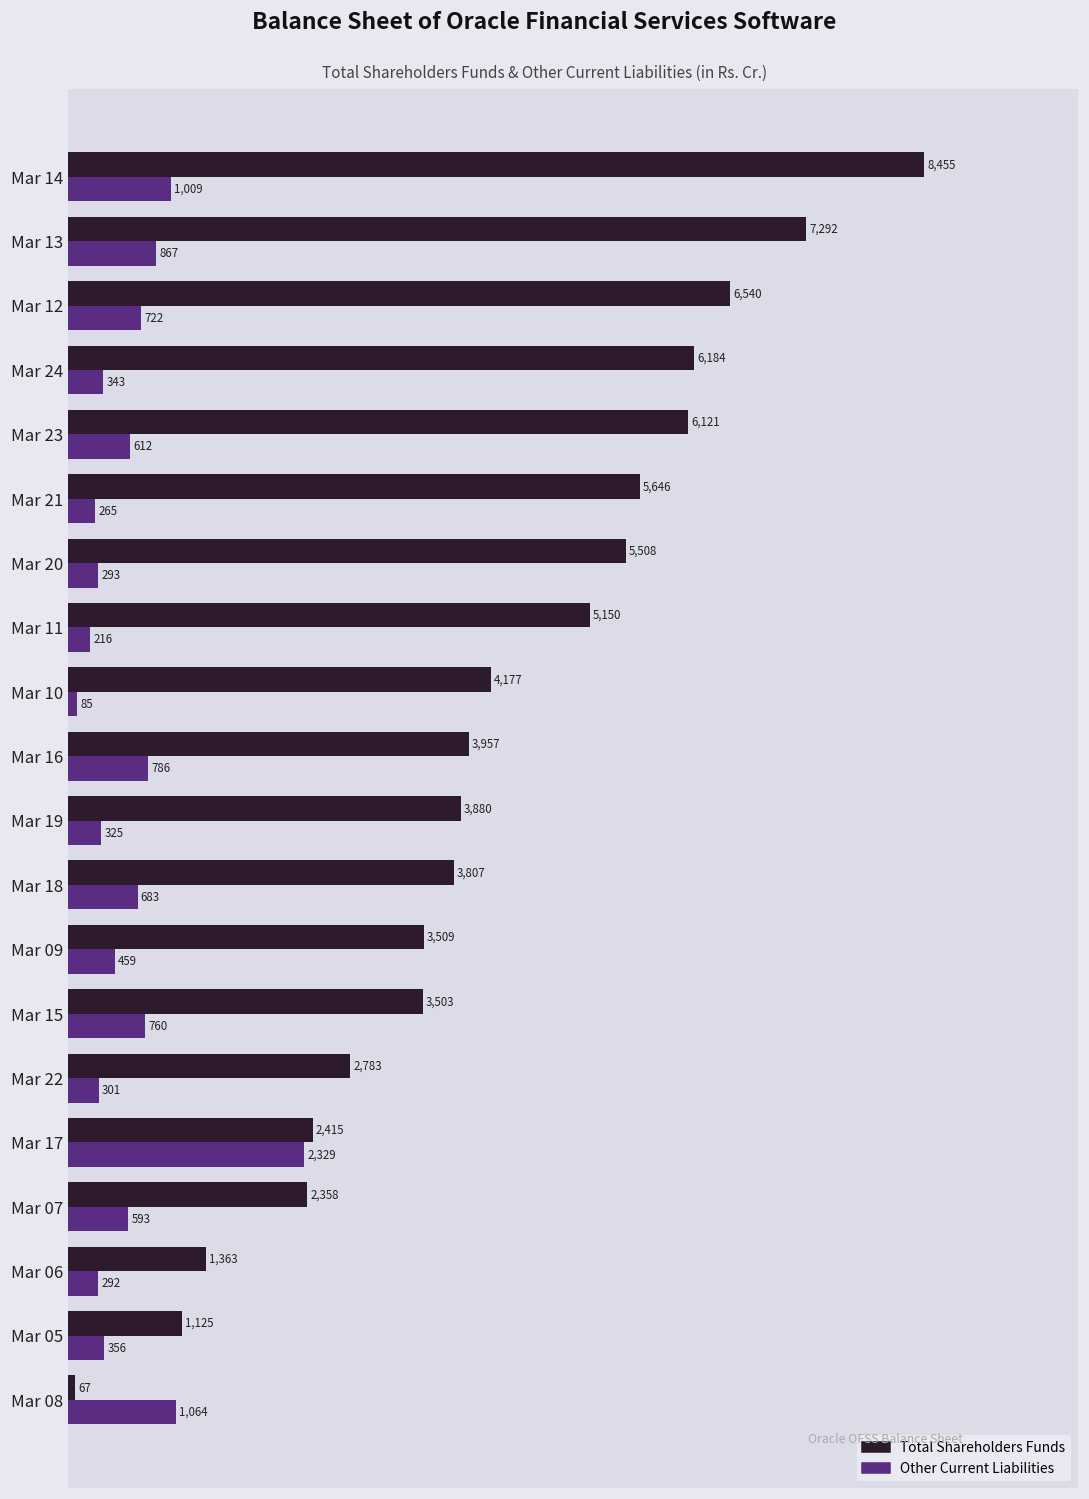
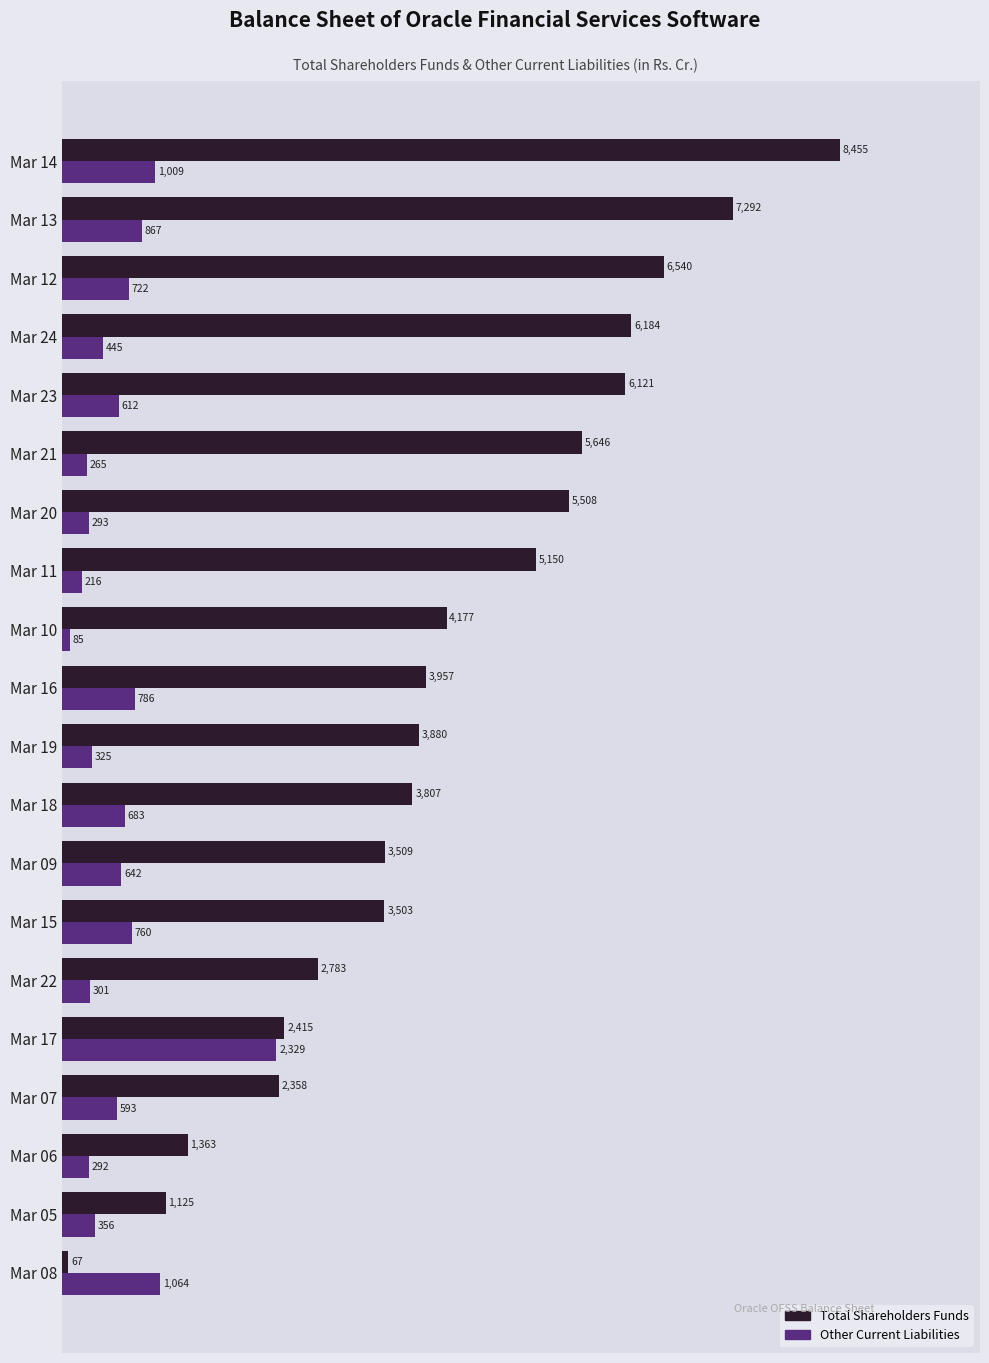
Other Current Liabilities, Mar 24: 343 -> 445
Other Current Liabilities, Mar 09: 459 -> 642
